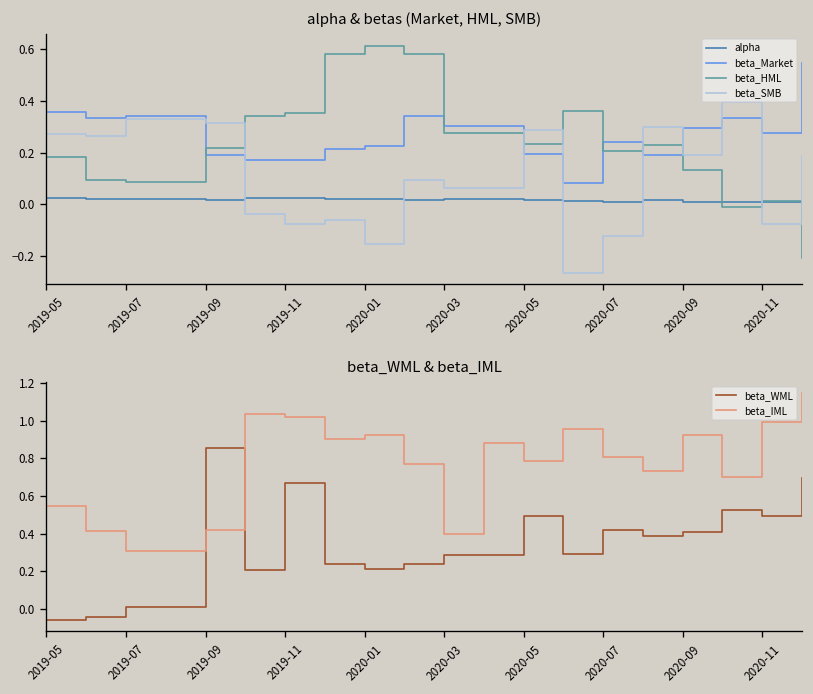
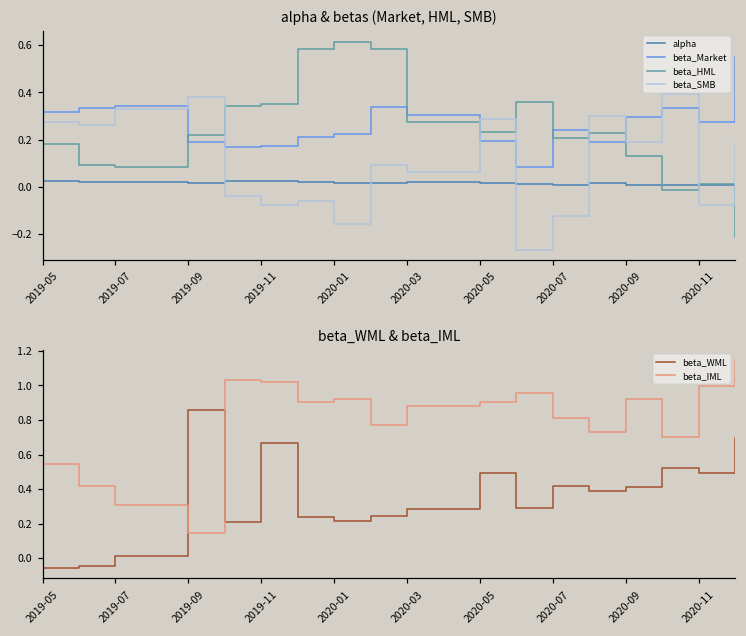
alpha & betas (Market, HML, SMB), beta_Market, 2019-05: 0.36 -> 0.32
alpha & betas (Market, HML, SMB), beta_SMB, 2019-09: 0.32 -> 0.38
beta_WML & beta_IML, beta_IML, 2019-09: 0.42 -> 0.14
beta_WML & beta_IML, beta_IML, 2020-03: 0.40 -> 0.88
beta_WML & beta_IML, beta_IML, 2020-05: 0.79 -> 0.90
